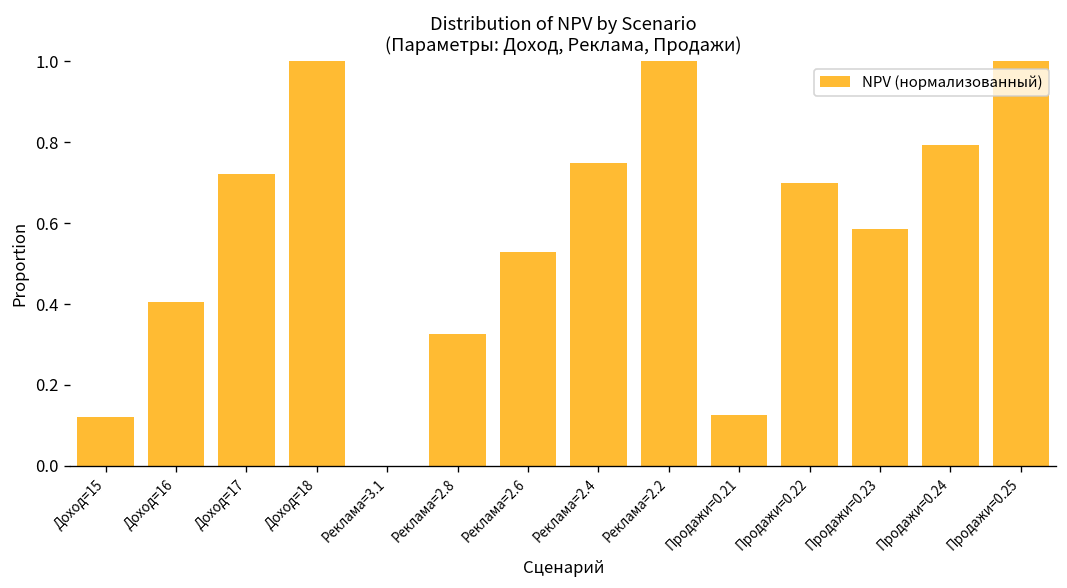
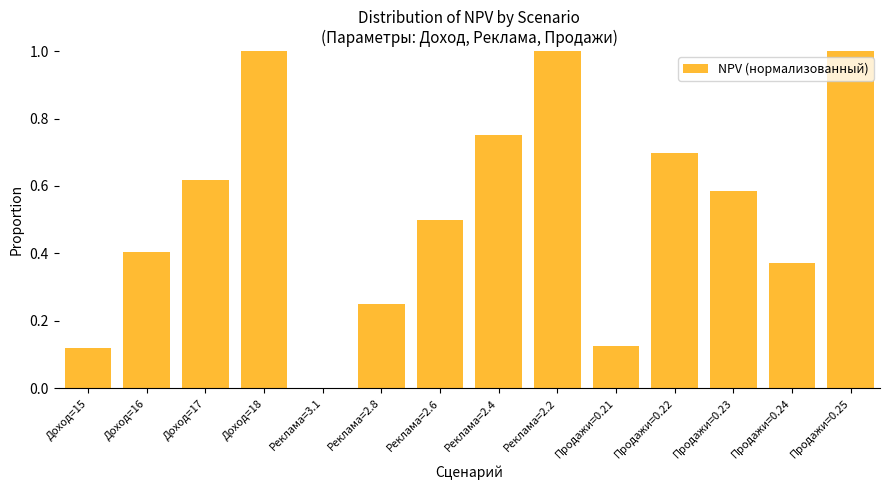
Доход=17: 0.72 -> 0.62
Реклама=2.8: 0.33 -> 0.25
Реклама=2.6: 0.53 -> 0.50
Продажи=0.24: 0.79 -> 0.37
